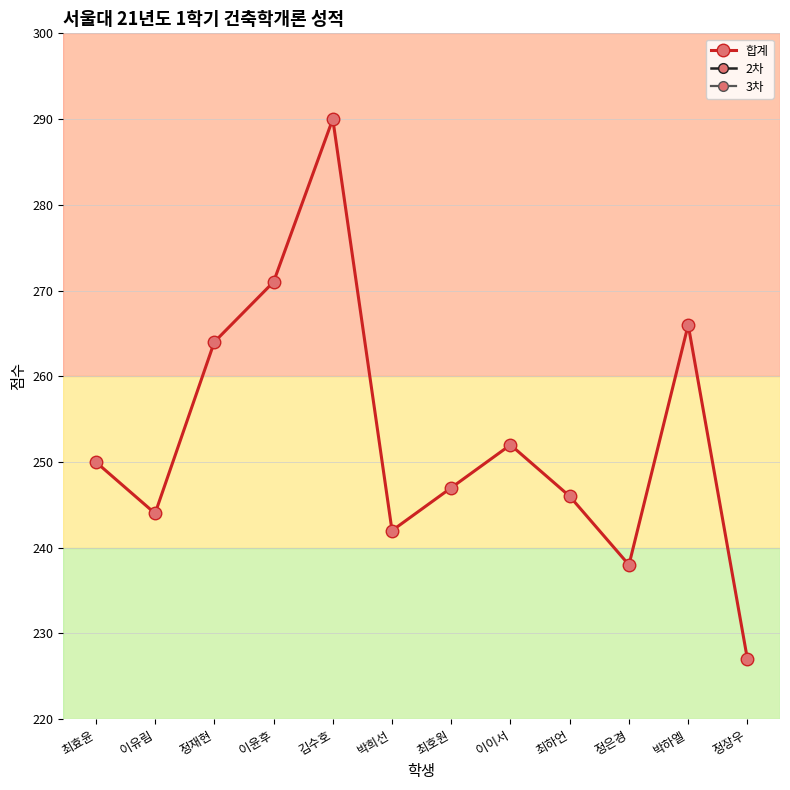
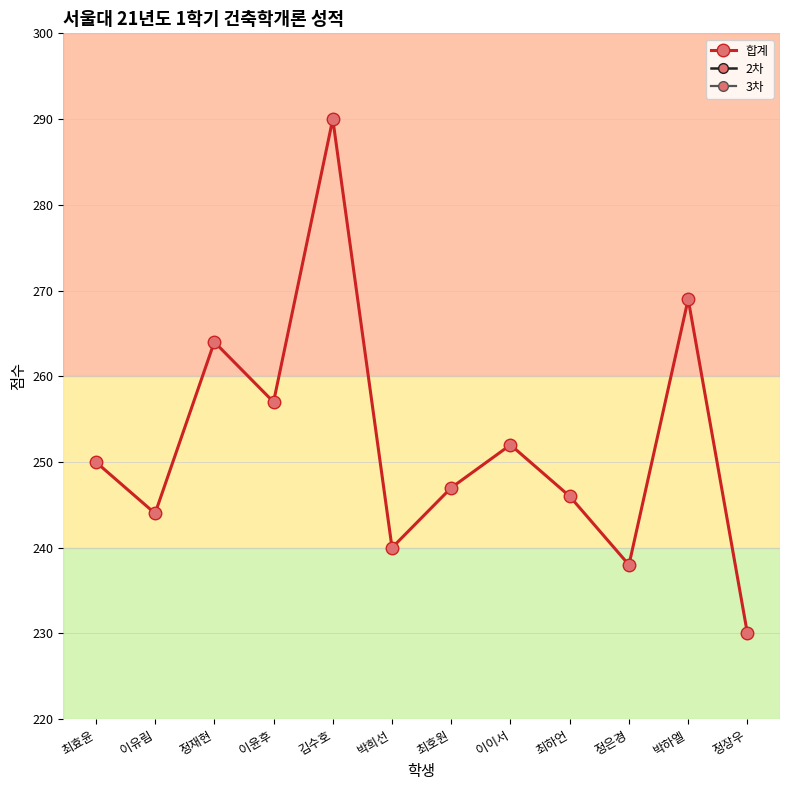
합계, 이윤후: 271 -> 257
합계, 박희선: 242 -> 240
합계, 박하엘: 266 -> 269
합계, 정장우: 227 -> 230
